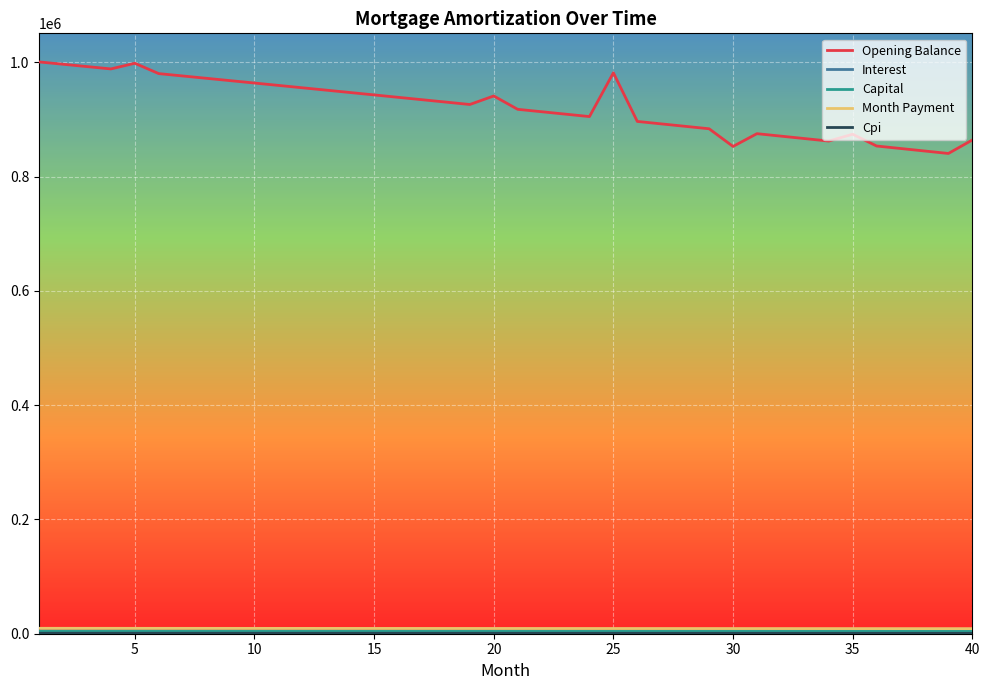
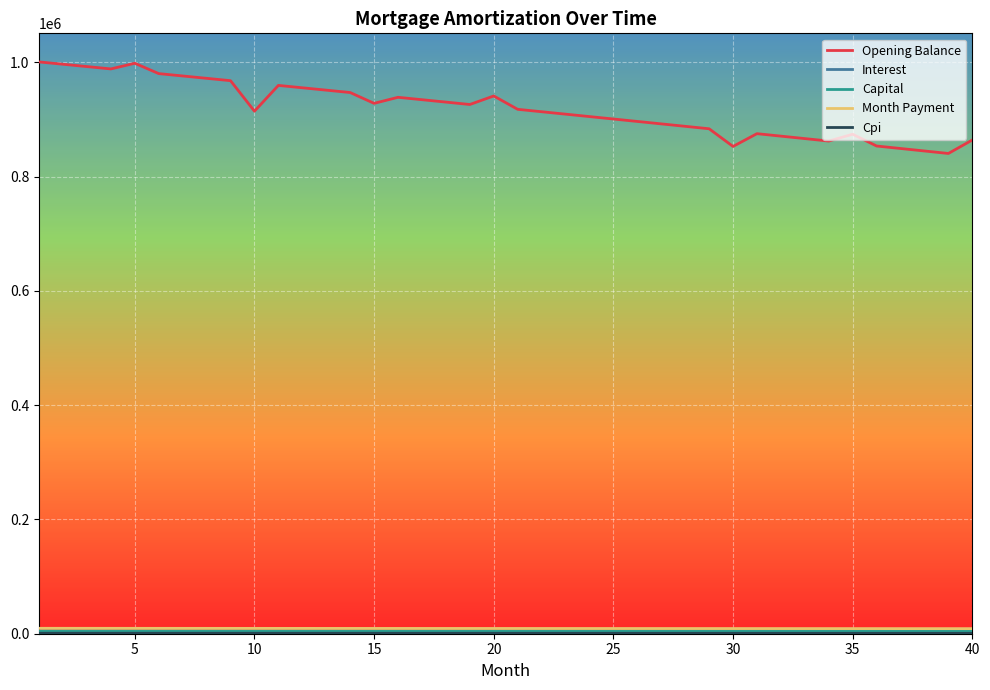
Opening Balance, 10: 960000 -> 910000
Opening Balance, 15: 940000 -> 930000
Opening Balance, 25: 980000 -> 900000
